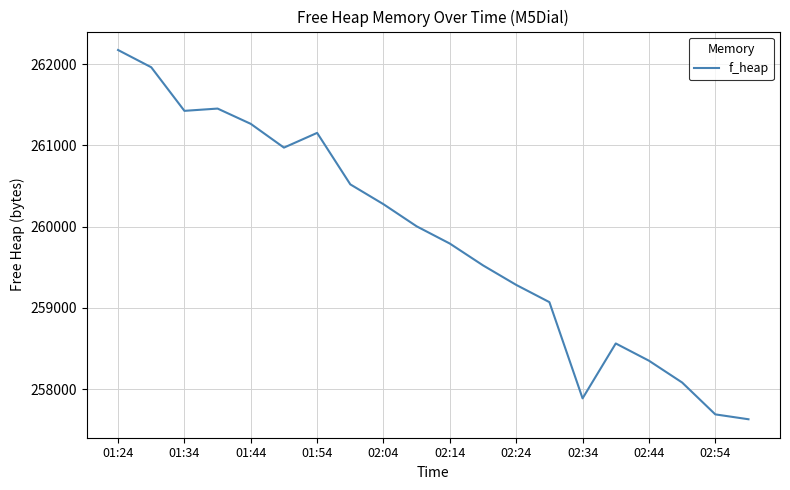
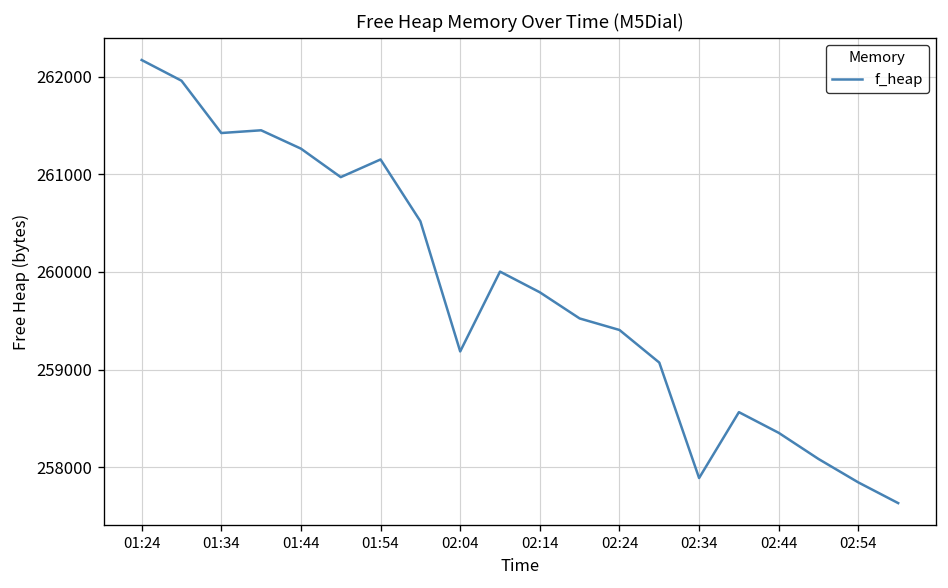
02:04: 260300 -> 259200
02:24: 259300 -> 259400
02:54: 257700 -> 257800
